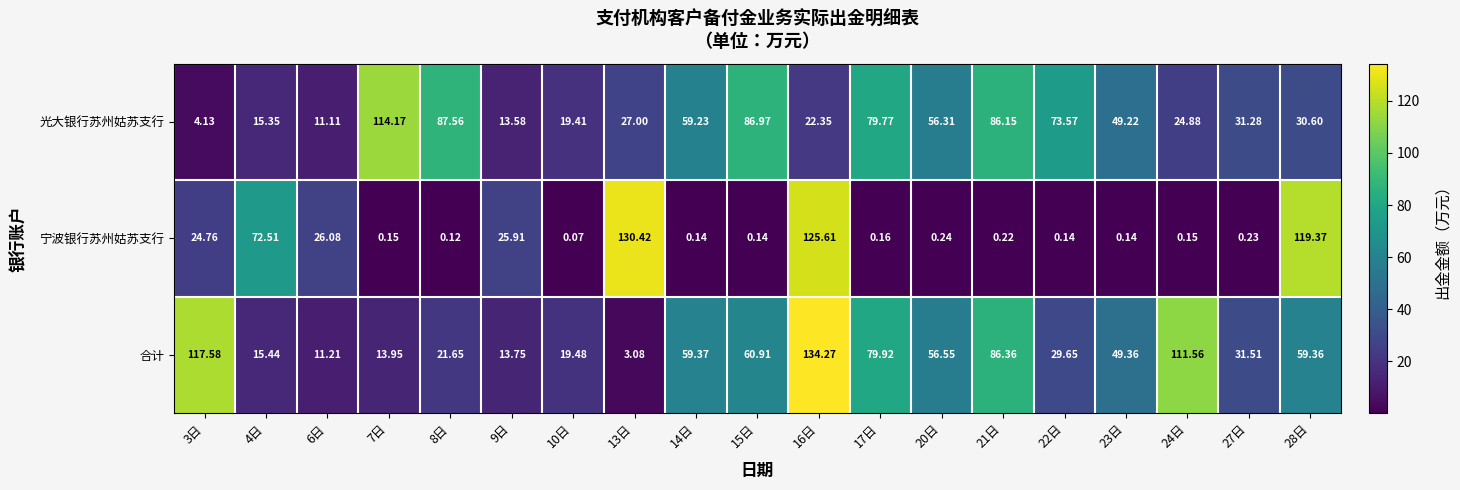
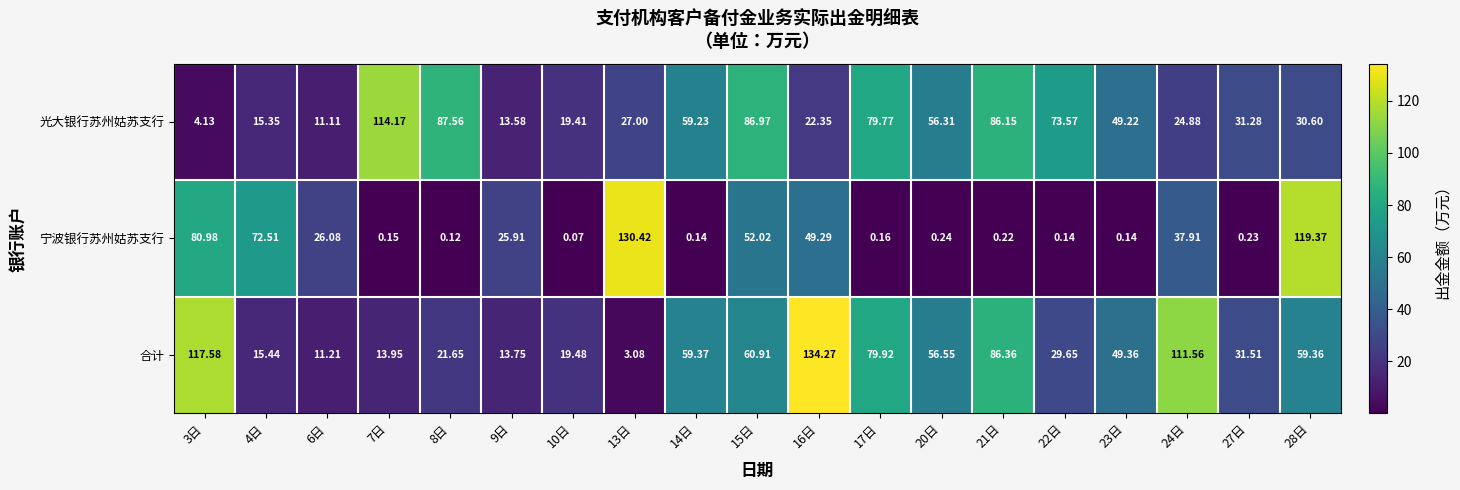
宁波银行苏州姑苏支行, 3日: 24.76 -> 80.98
宁波银行苏州姑苏支行, 15日: 0.14 -> 52.02
宁波银行苏州姑苏支行, 16日: 125.61 -> 49.29
宁波银行苏州姑苏支行, 24日: 0.15 -> 37.91
